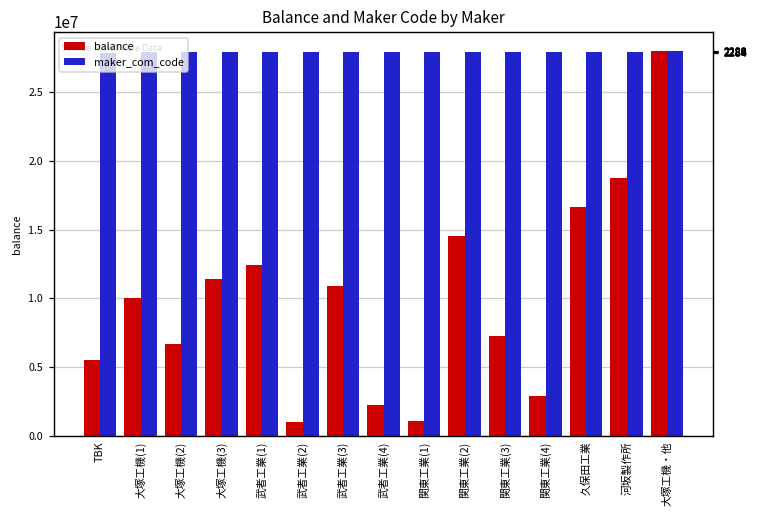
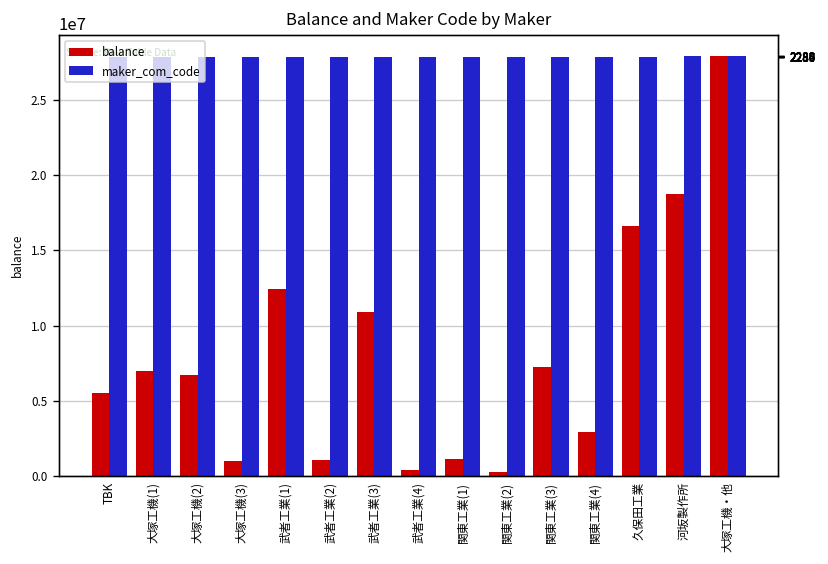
balance, 大塚工機(1): 10000000 -> 7000000
balance, 大塚工機(3): 11400000 -> 1000000
balance, 武者工業(4): 2300000 -> 400000
balance, 関東工業(2): 14500000 -> 300000
